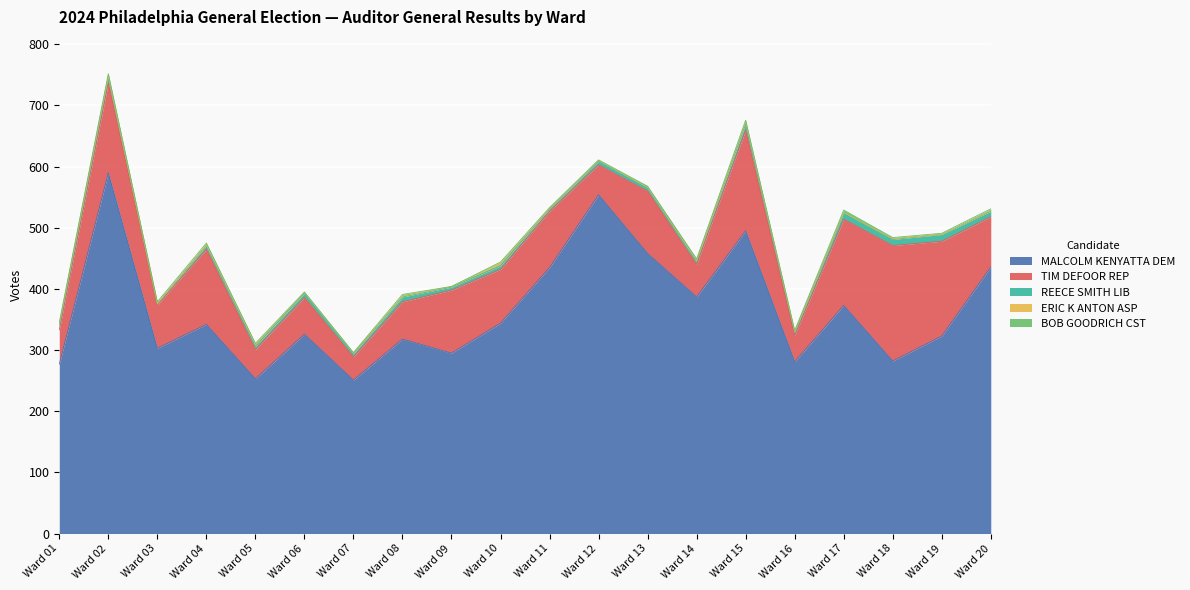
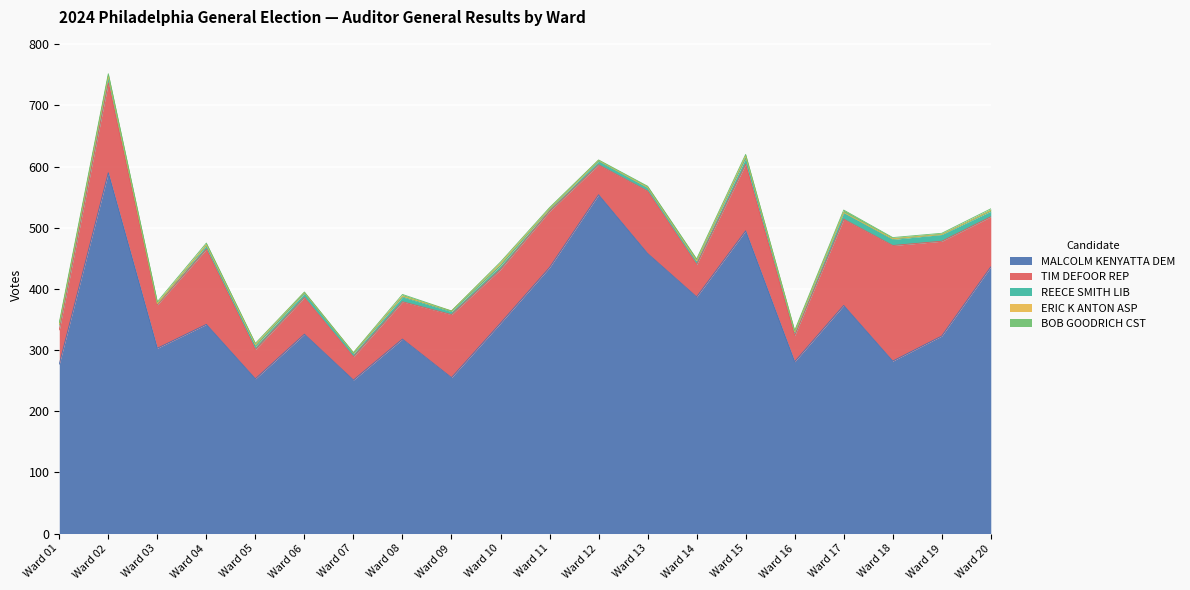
MALCOLM KENYATTA DEM, Ward 09: 300 -> 260
TIM DEFOOR REP, Ward 15: 170 -> 110
